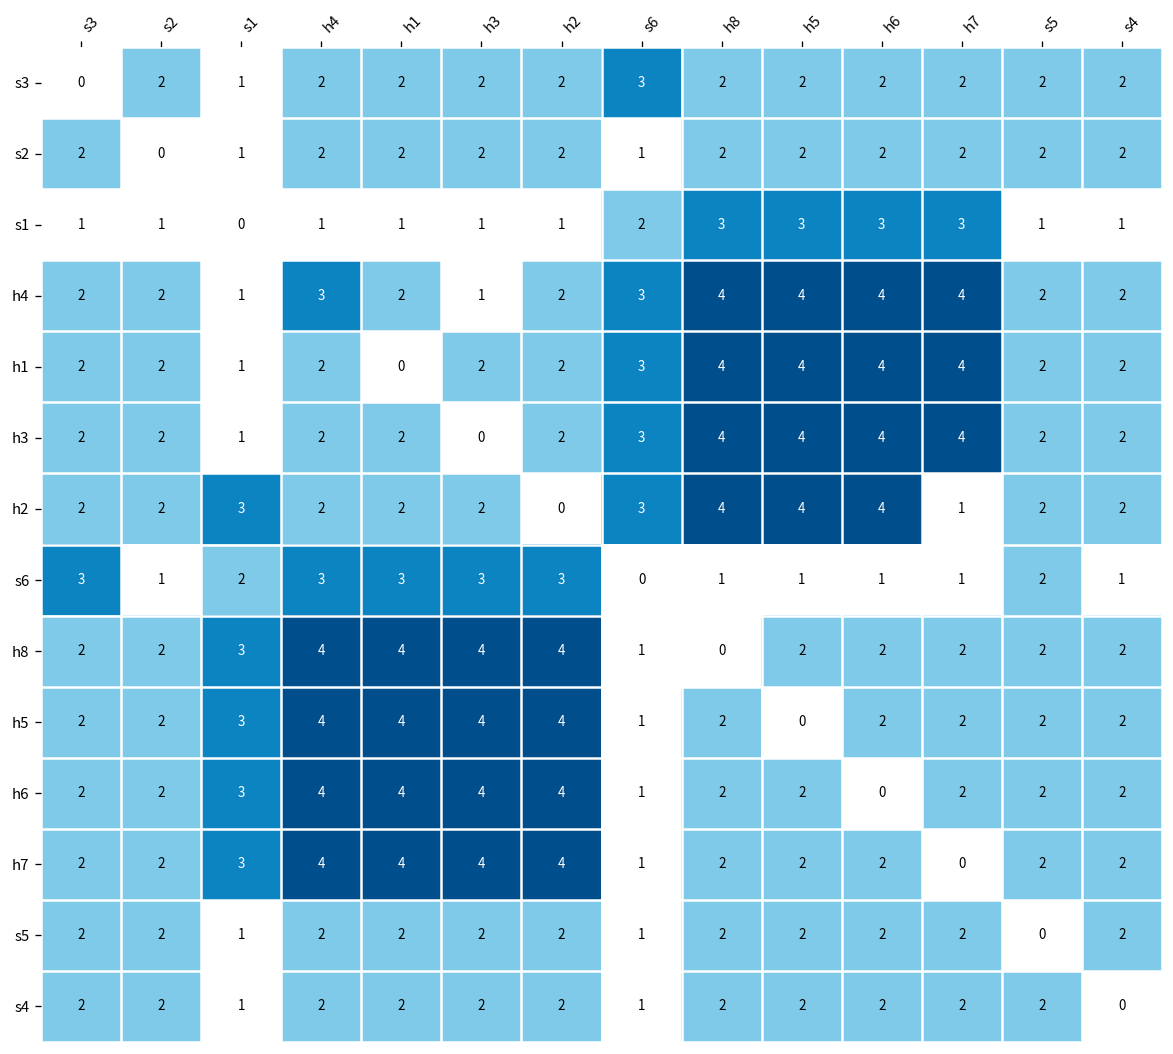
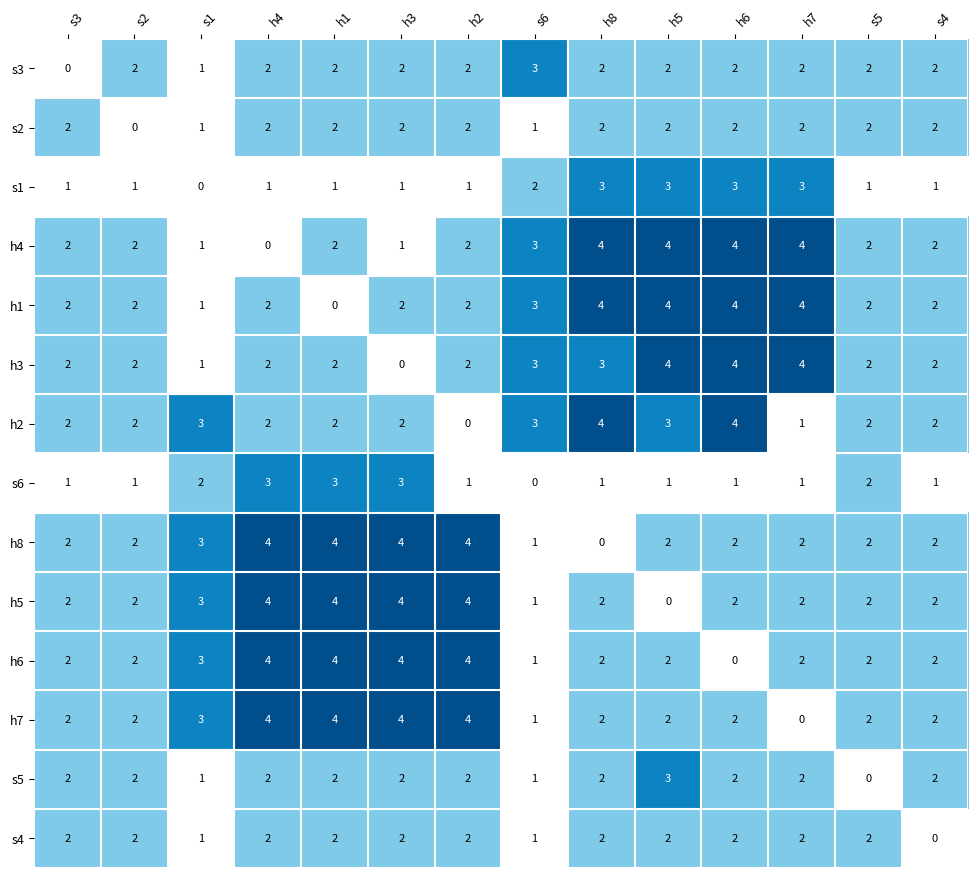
h4, h4: 3 -> 0
h3, h8: 4 -> 3
h2, h5: 4 -> 3
s6, s3: 3 -> 1
s6, h2: 3 -> 1
s5, h5: 2 -> 3
